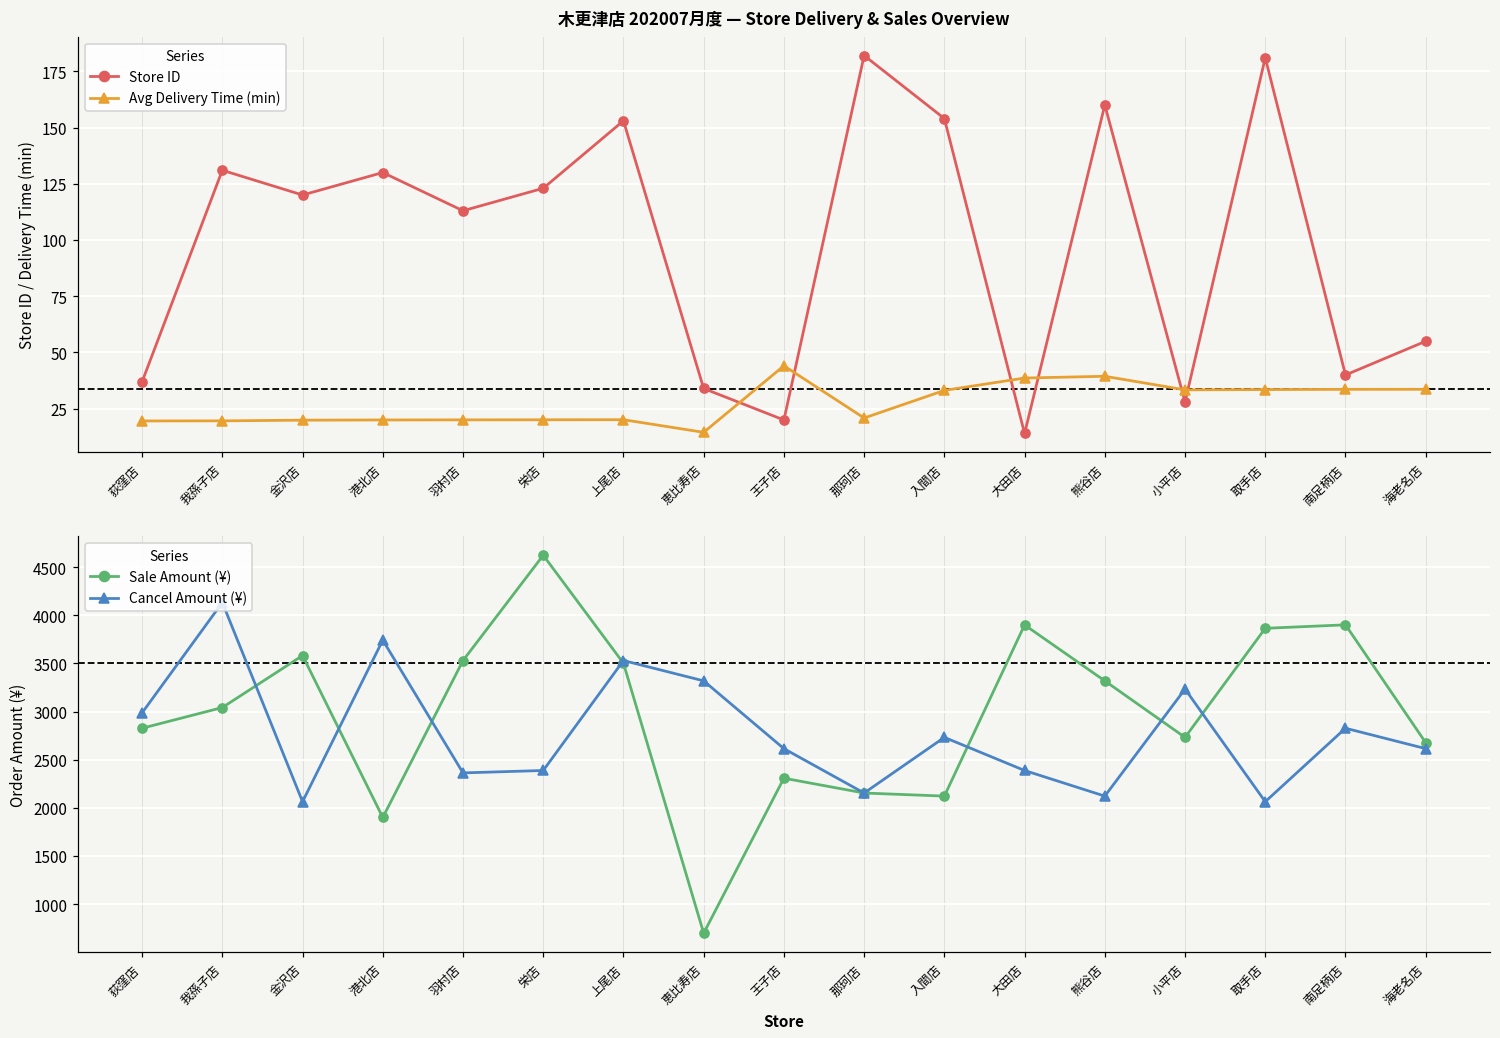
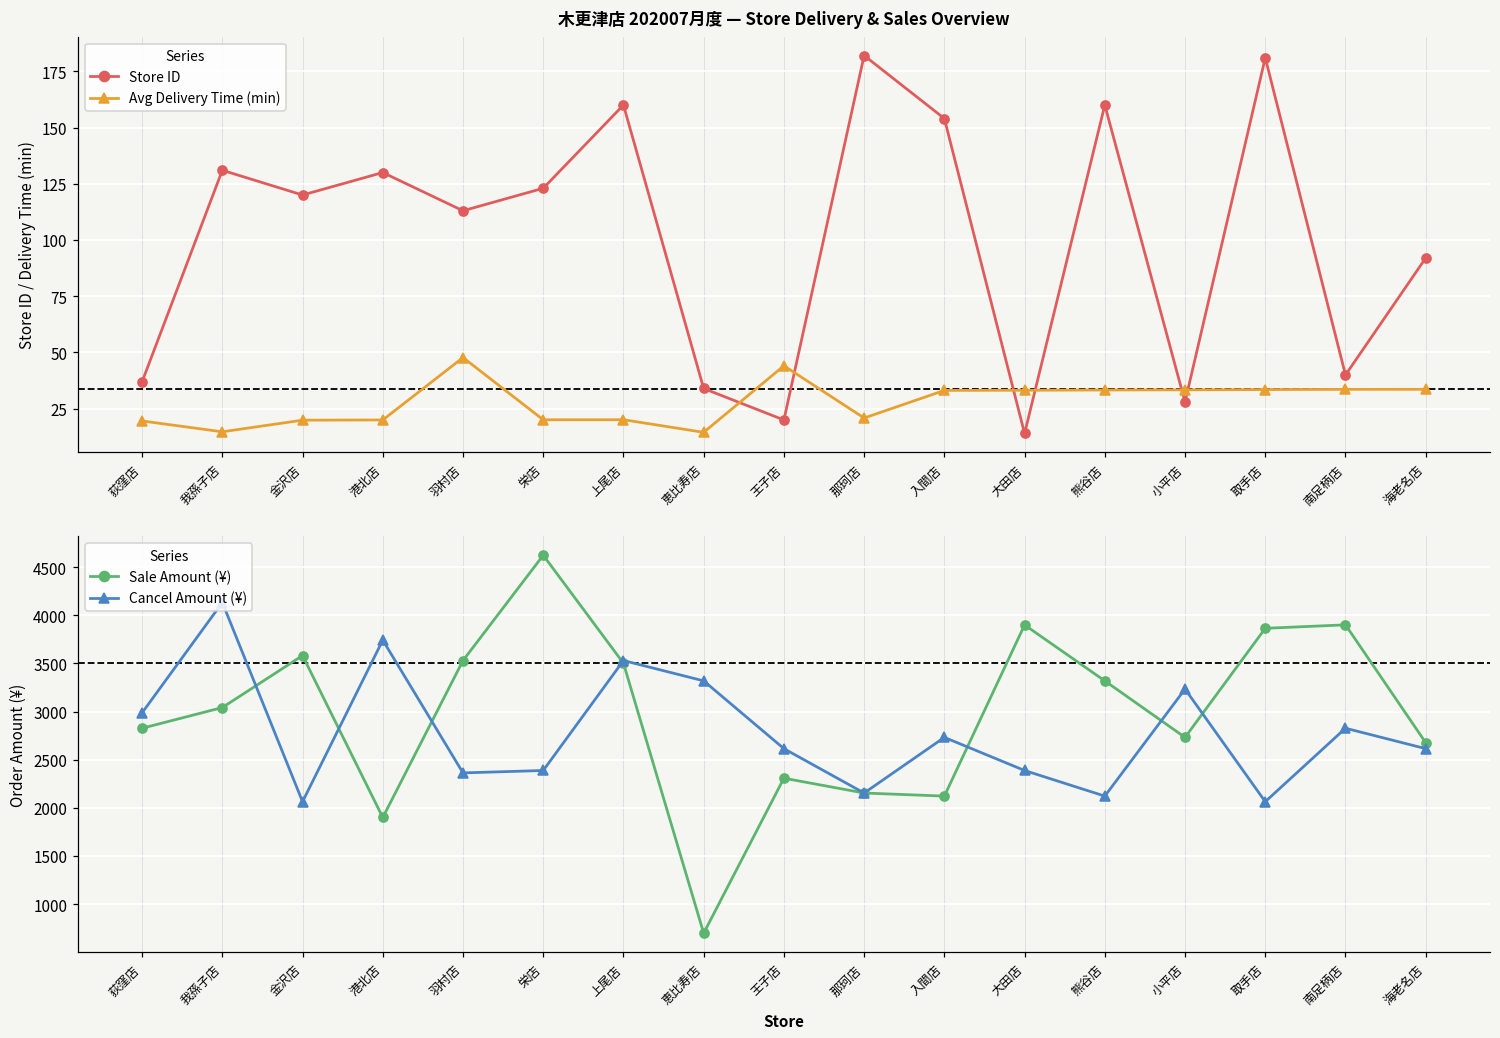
木更津店 202007月度 — Store Delivery & Sales Overview, Avg Delivery Time (min), 我孫子店: 20 -> 15
木更津店 202007月度 — Store Delivery & Sales Overview, Avg Delivery Time (min), 羽村店: 20 -> 48
木更津店 202007月度 — Store Delivery & Sales Overview, Store ID, 上尾店: 153 -> 160
木更津店 202007月度 — Store Delivery & Sales Overview, Avg Delivery Time (min), 大田店: 39 -> 33
木更津店 202007月度 — Store Delivery & Sales Overview, Avg Delivery Time (min), 熊谷店: 39 -> 33
木更津店 202007月度 — Store Delivery & Sales Overview, Store ID, 海老名店: 55 -> 92
